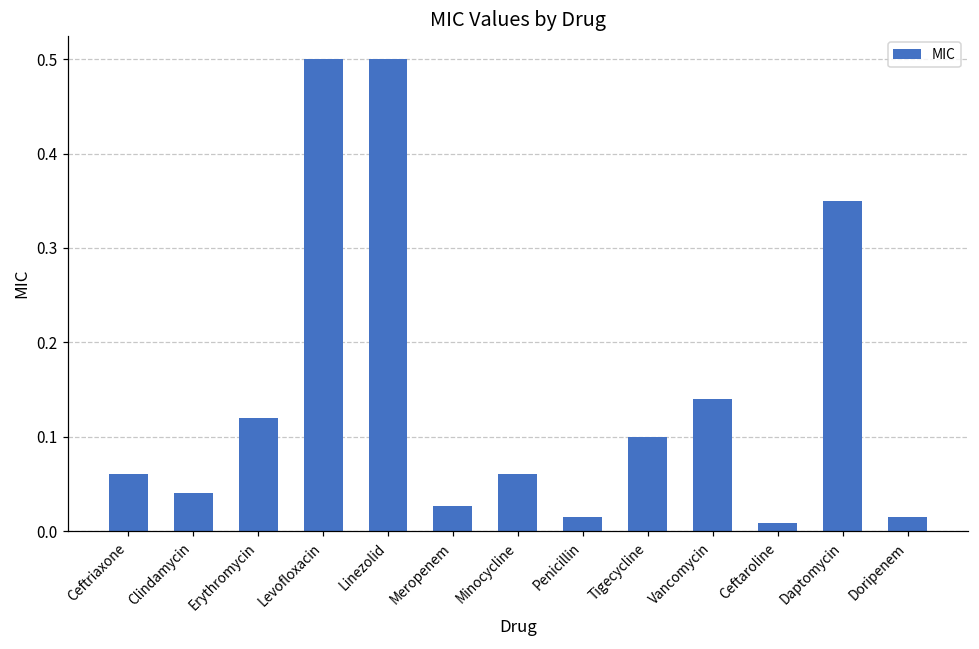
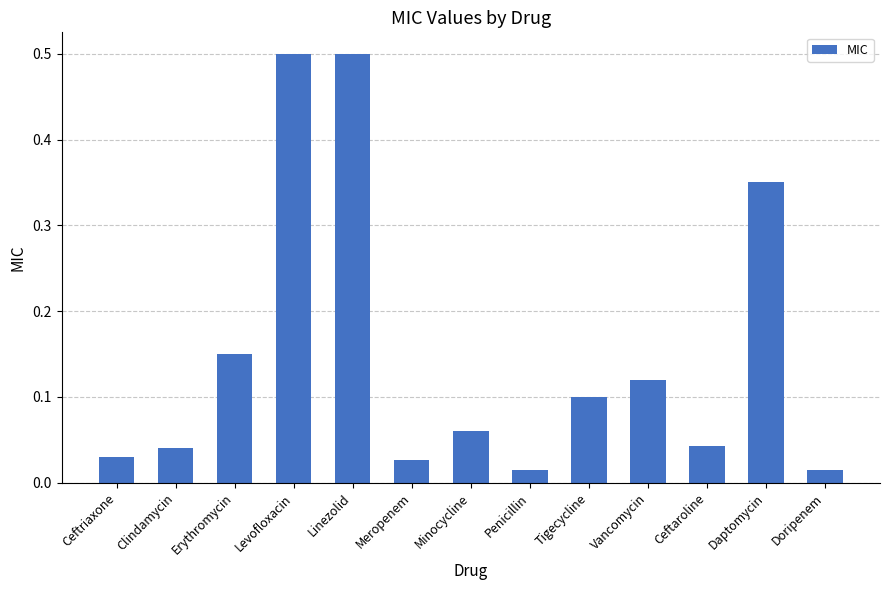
Ceftriaxone: 0.06 -> 0.03
Erythromycin: 0.12 -> 0.15
Vancomycin: 0.14 -> 0.12
Ceftaroline: 0.01 -> 0.04
